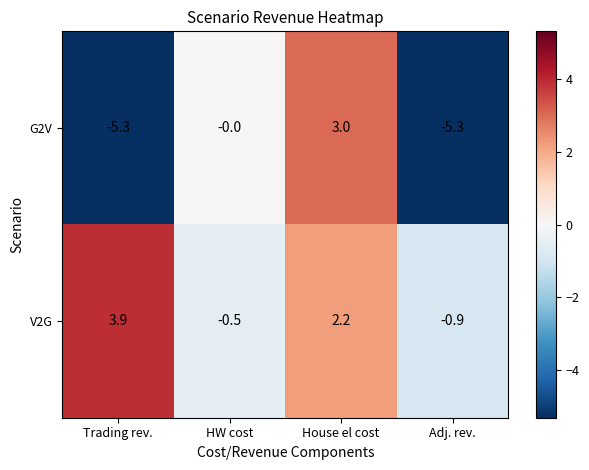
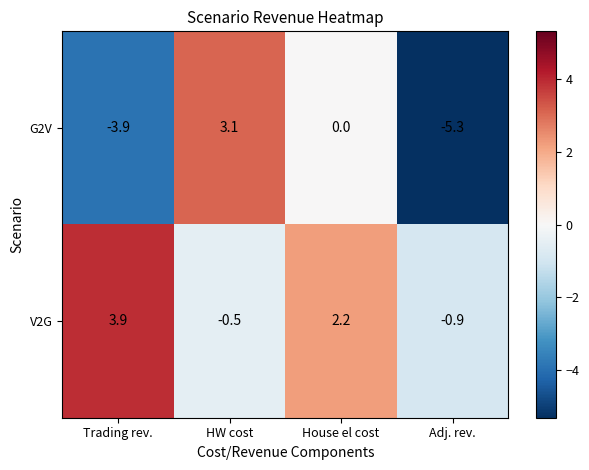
G2V, Trading rev.: -5.3 -> -3.9
G2V, HW cost: -0.0 -> 3.1
G2V, House el cost: 3.0 -> 0.0
